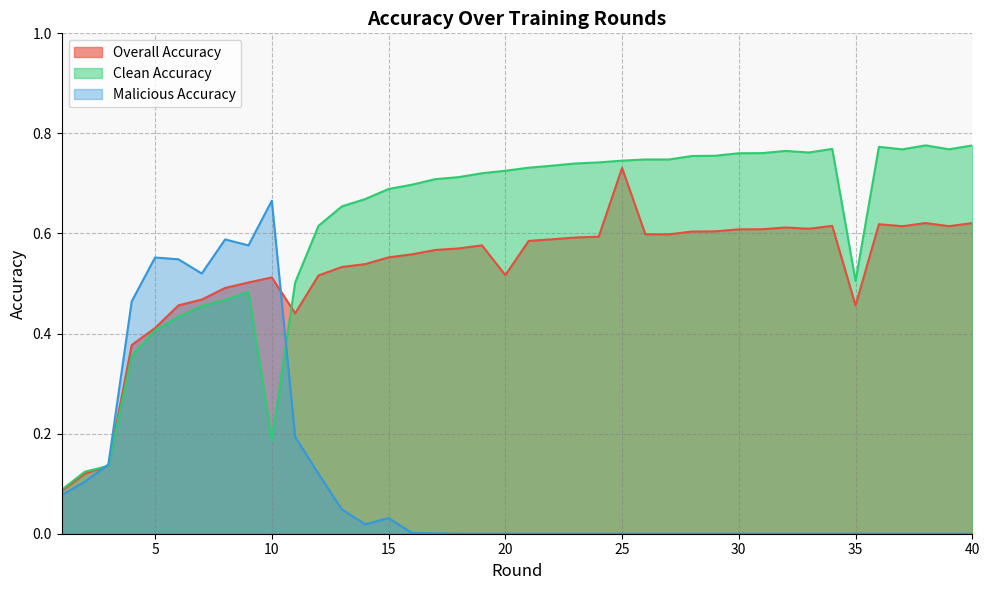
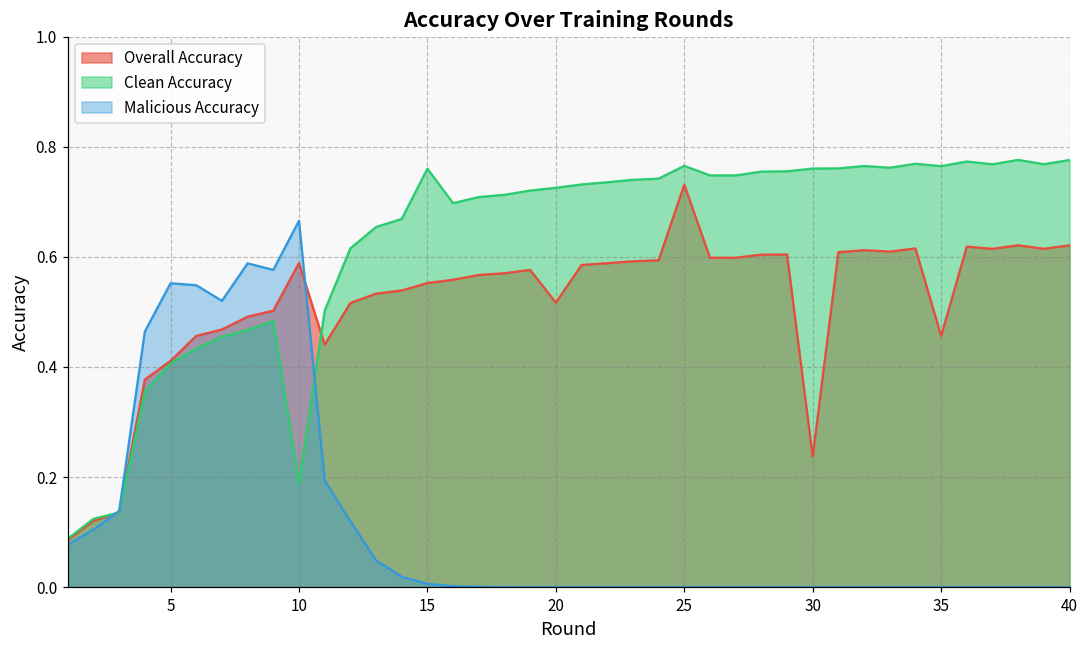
Overall Accuracy, 10: 0.51 -> 0.59
Clean Accuracy, 15: 0.69 -> 0.76
Malicious Accuracy, 15: 0.03 -> 0.01
Clean Accuracy, 25: 0.75 -> 0.77
Overall Accuracy, 30: 0.61 -> 0.24
Clean Accuracy, 35: 0.51 -> 0.76
